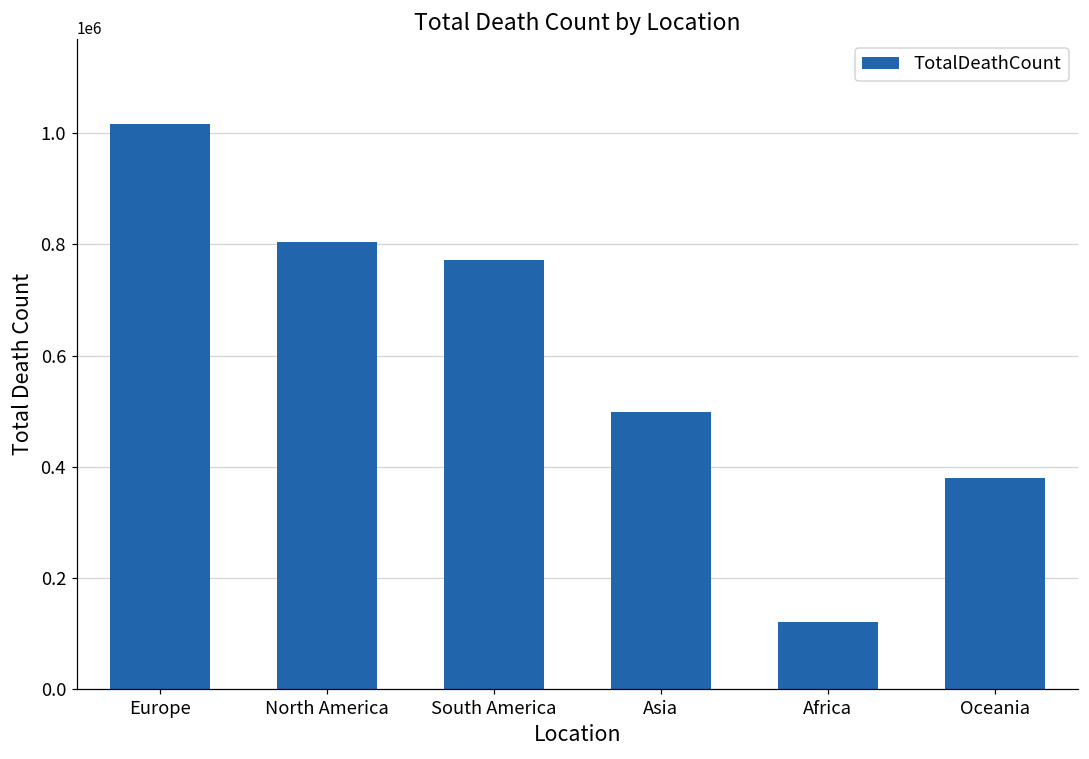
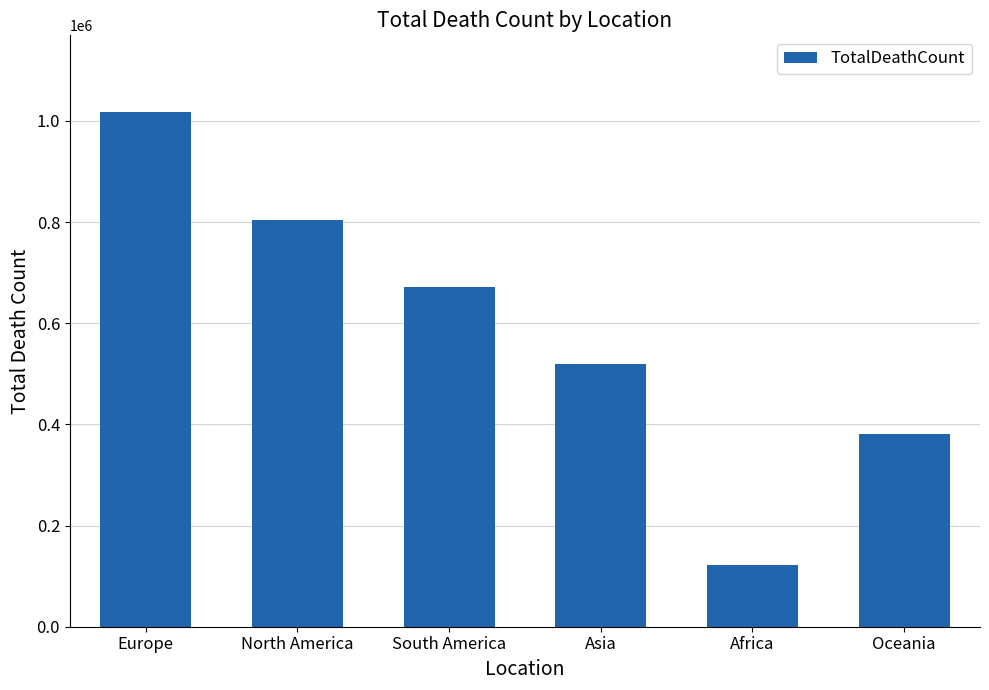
South America: 770000 -> 670000
Asia: 500000 -> 520000
